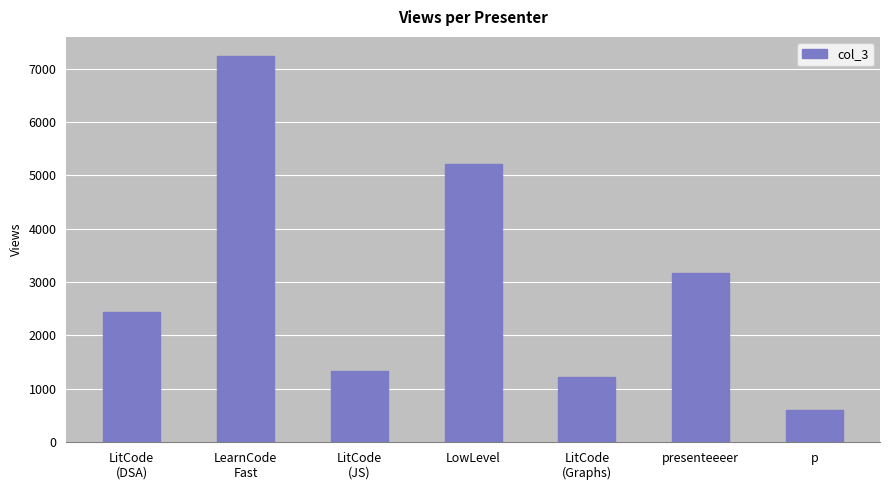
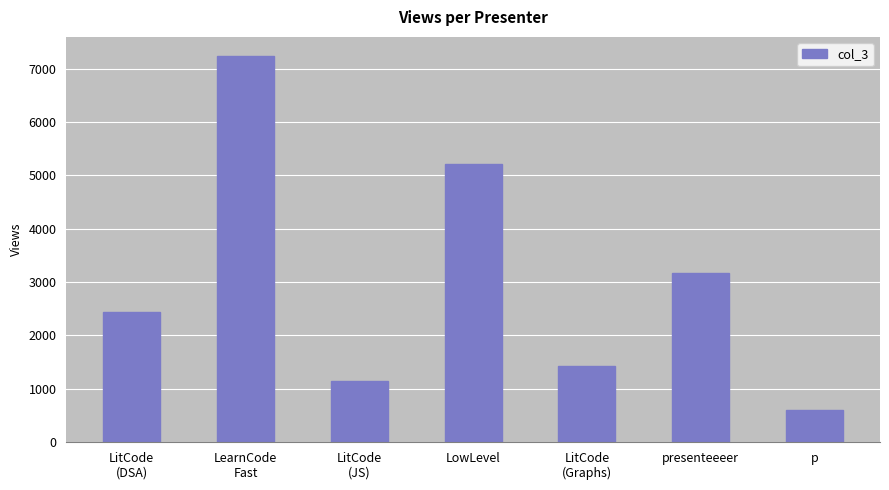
LitCode (JS): 1300 -> 1100
LitCode (Graphs): 1200 -> 1400
